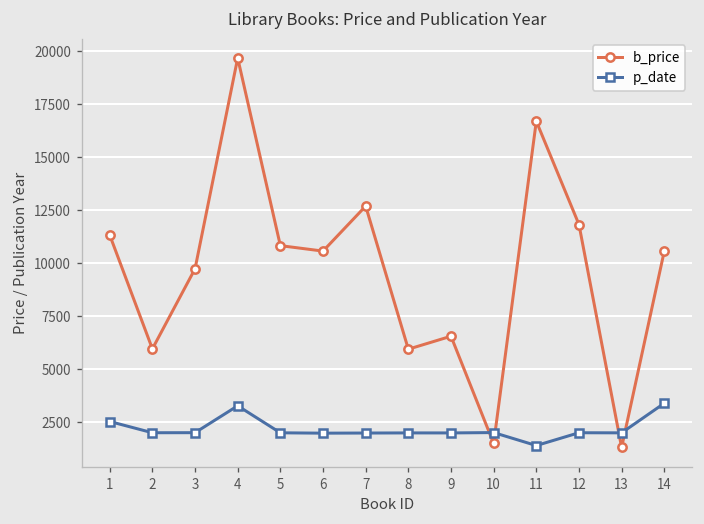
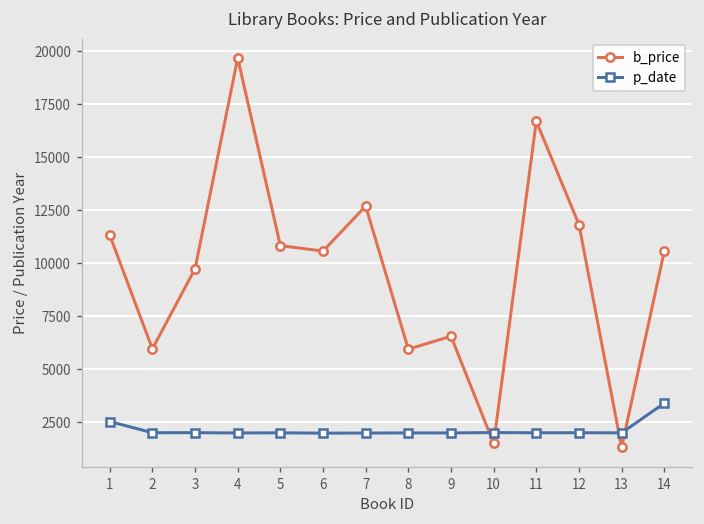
p_date, 4: 3300 -> 2000
p_date, 11: 1400 -> 2000
